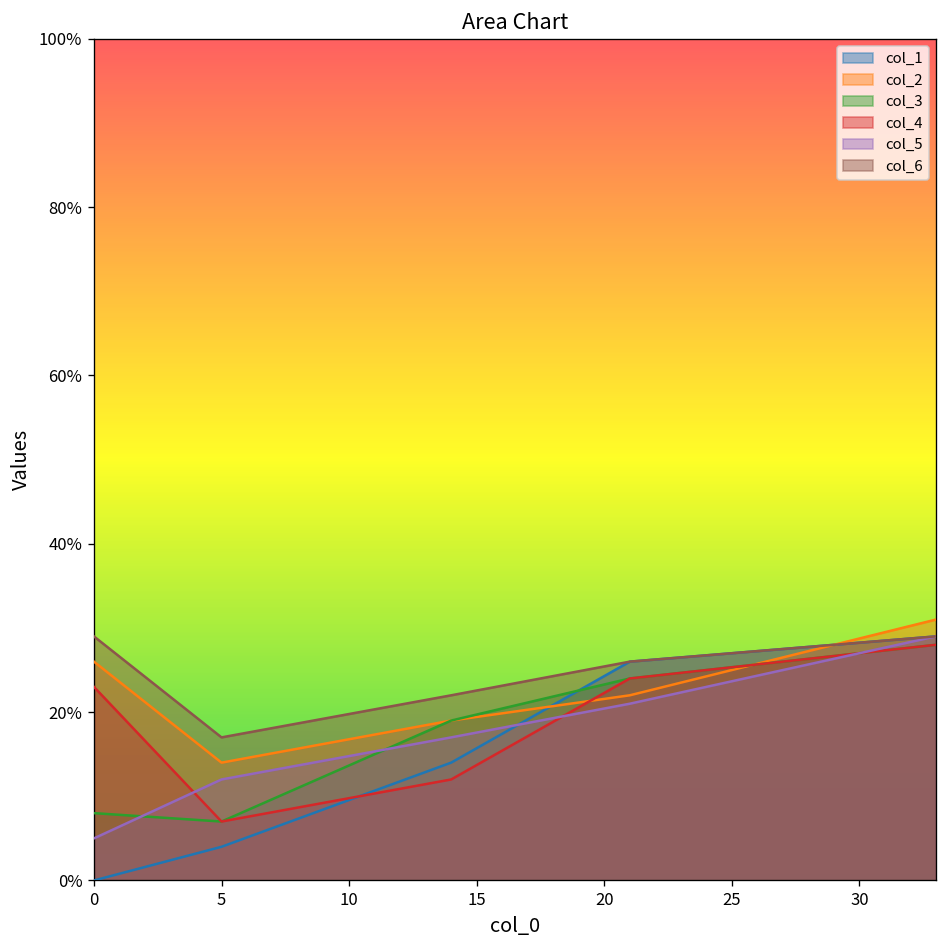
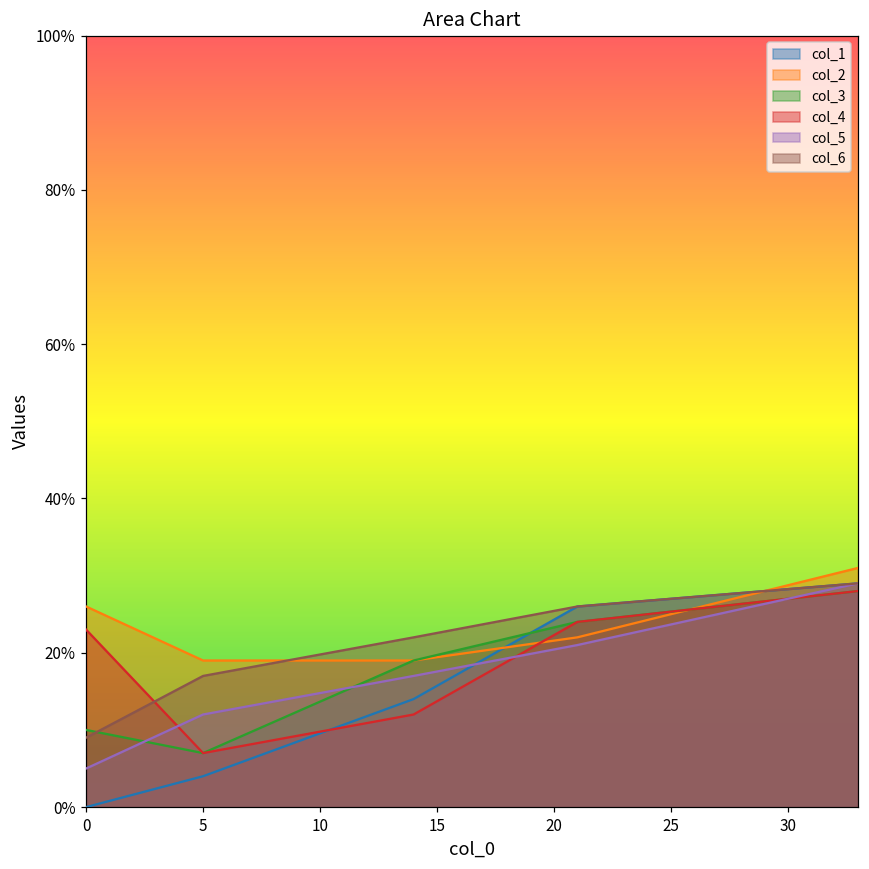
col_3, 0: 8% -> 10%
col_6, 0: 29% -> 9%
col_2, 5: 14% -> 19%
